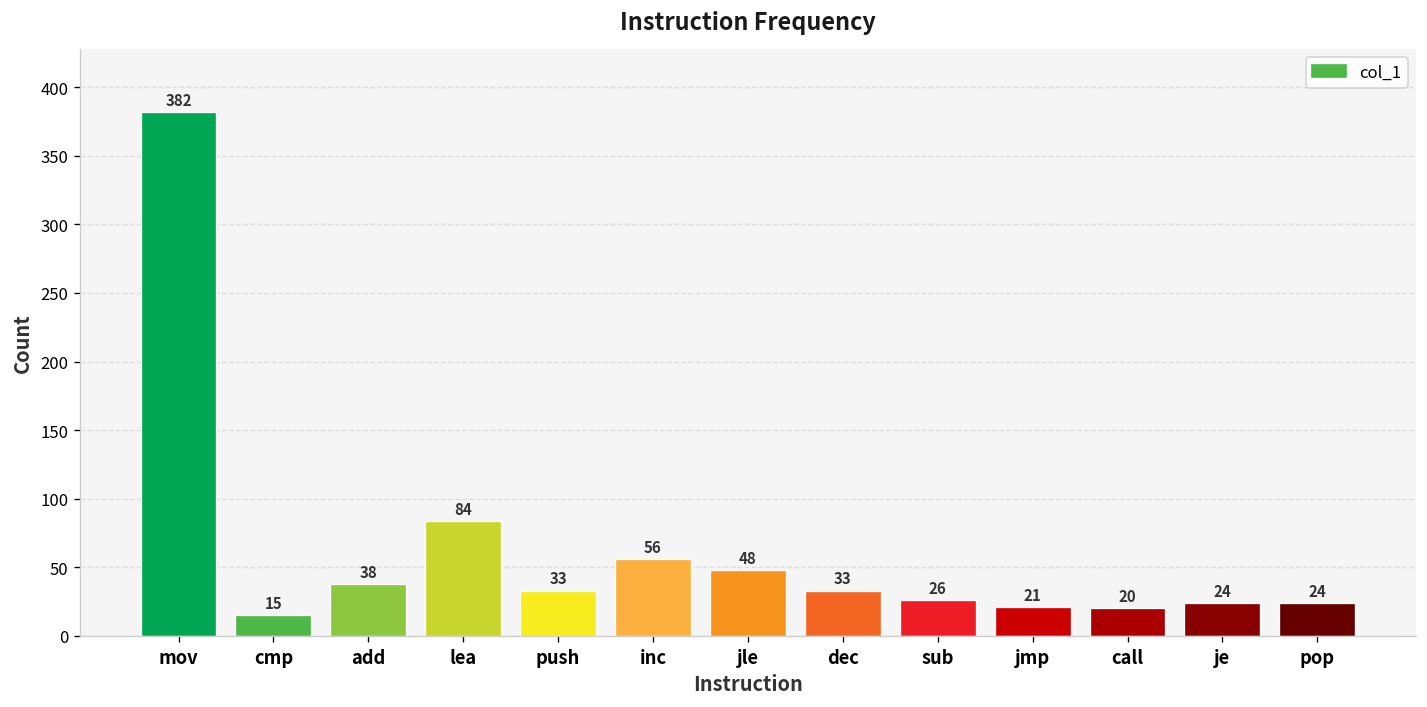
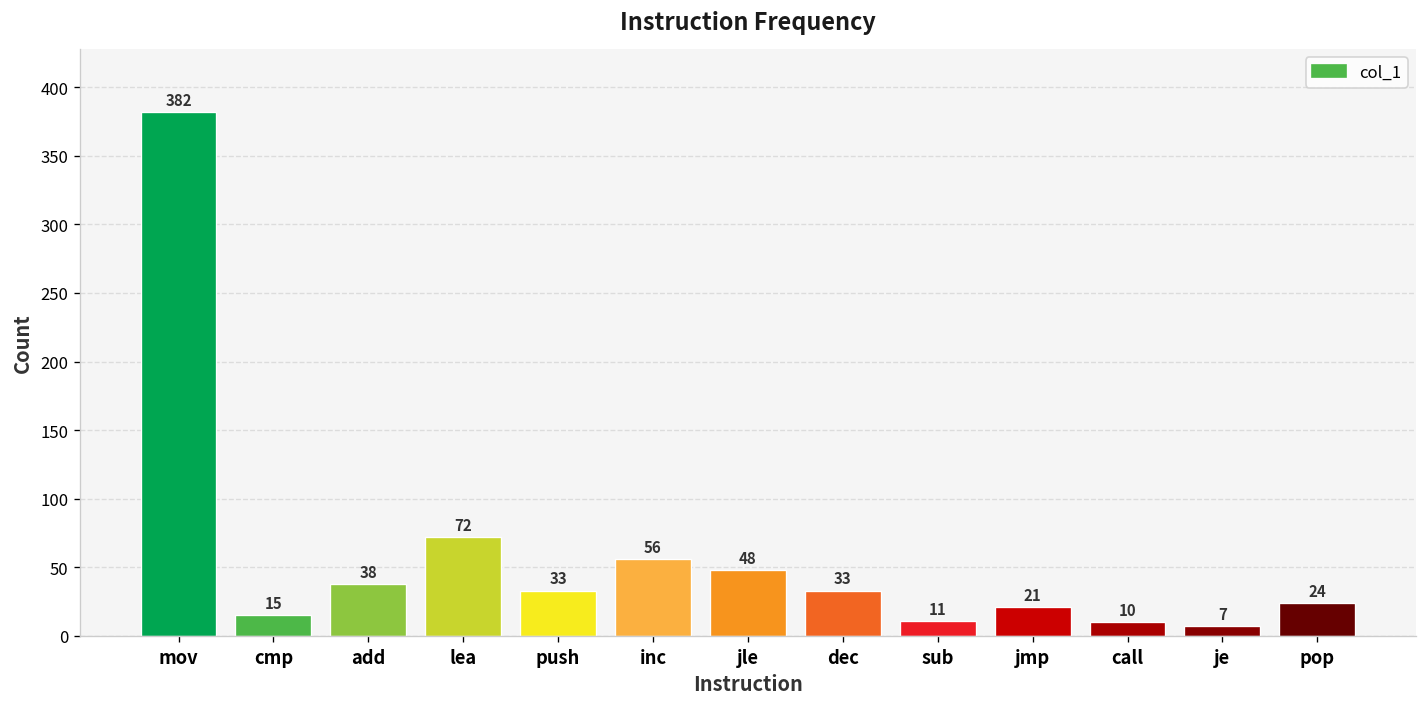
lea: 84 -> 72
sub: 26 -> 11
call: 20 -> 10
je: 24 -> 7
